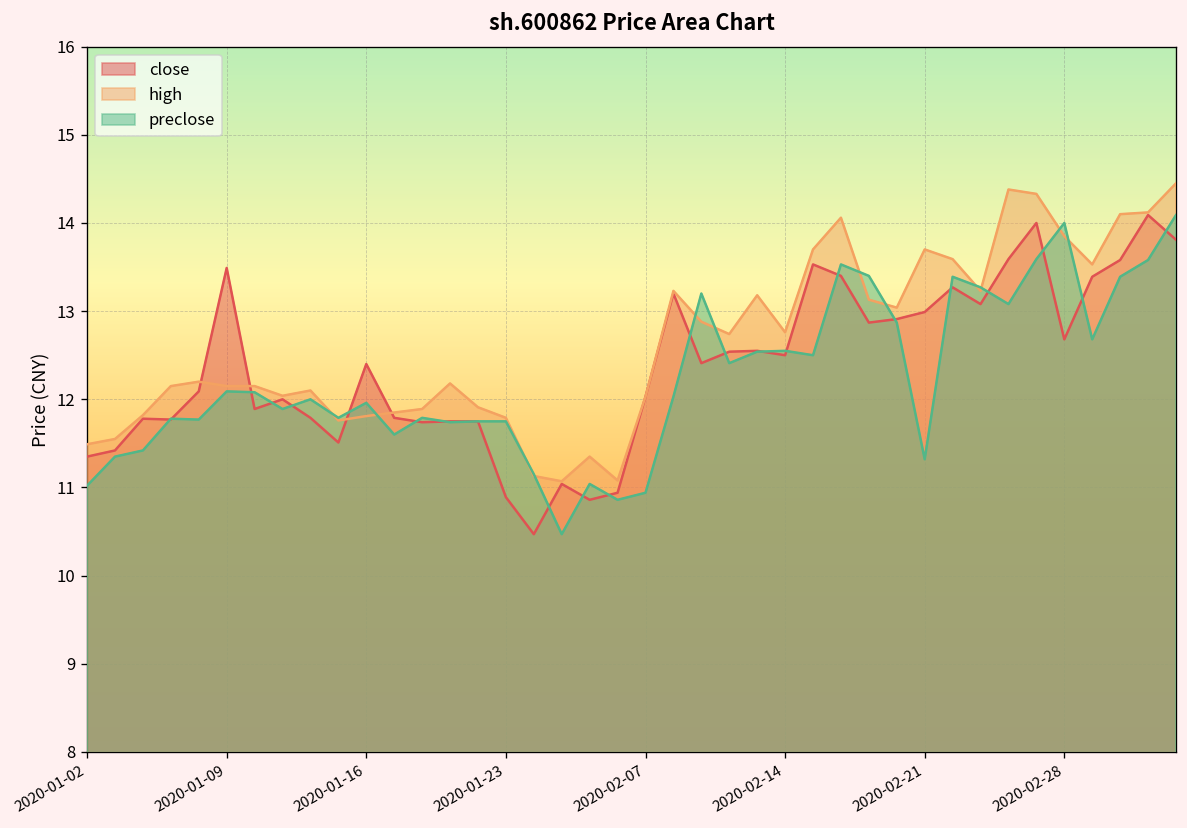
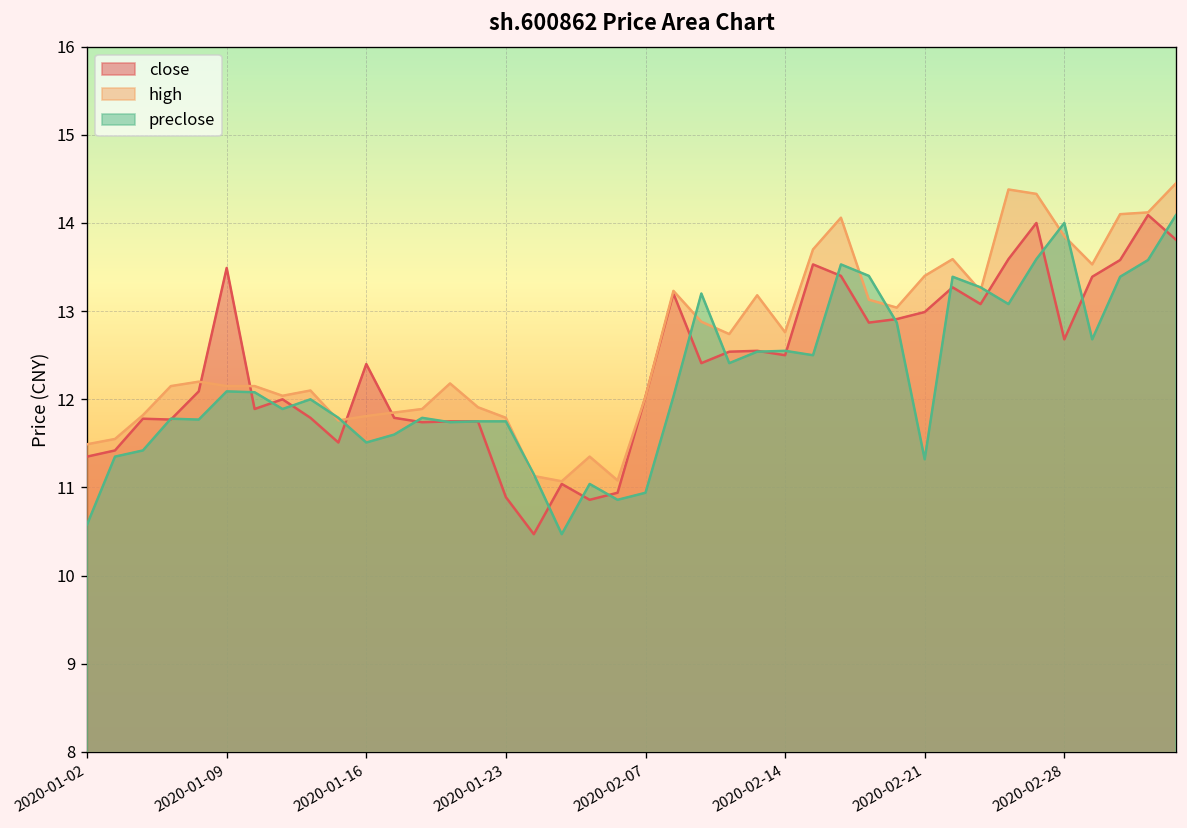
preclose, 2020-01-02: 11.0 -> 10.6
preclose, 2020-01-16: 12.0 -> 11.5
high, 2020-02-21: 13.7 -> 13.4
